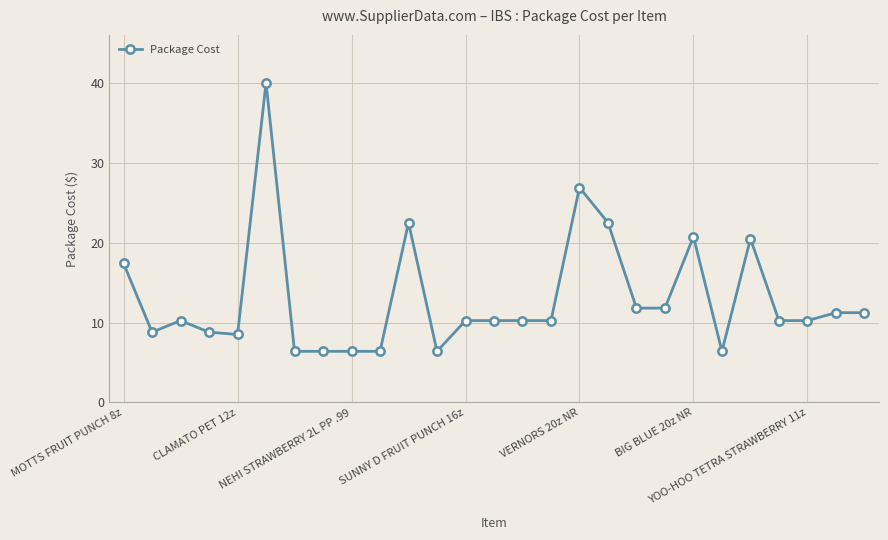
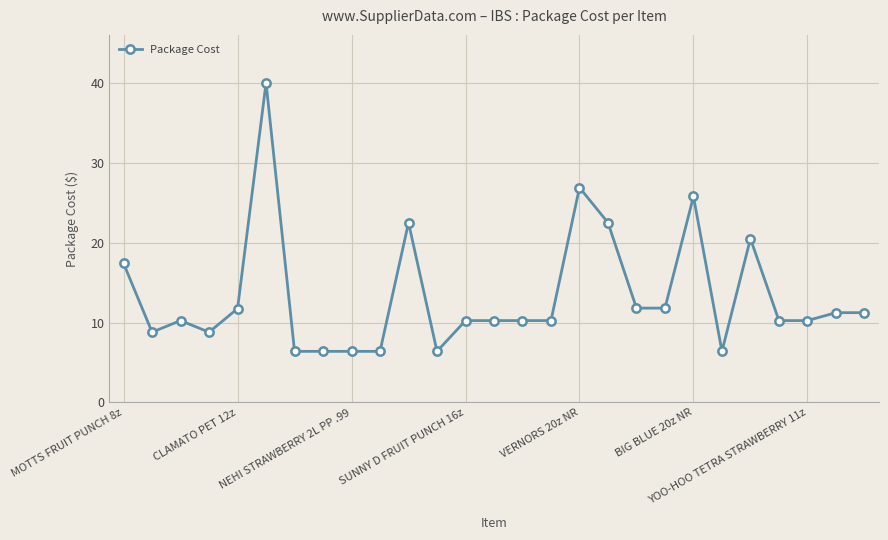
CLAMATO PET 12z: 9 -> 12
BIG BLUE 20z NR: 21 -> 26
